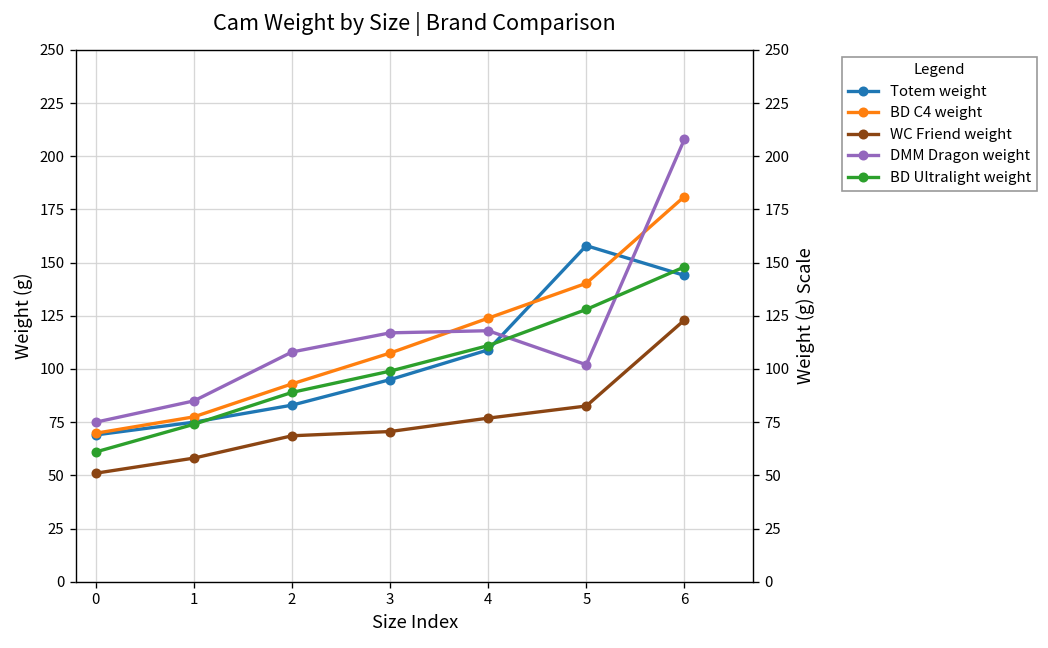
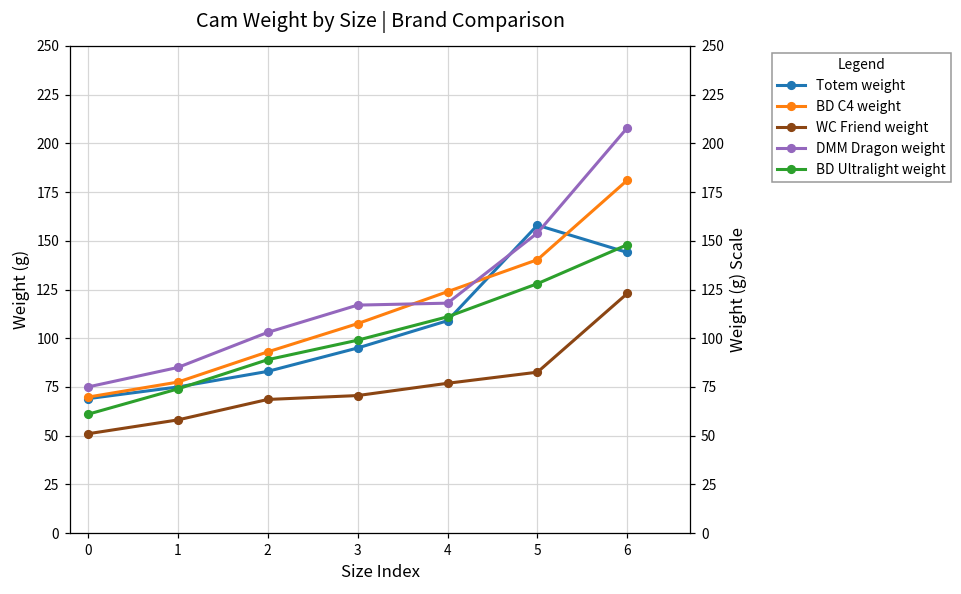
DMM Dragon weight, 2: 108 -> 103
DMM Dragon weight, 5: 102 -> 154
